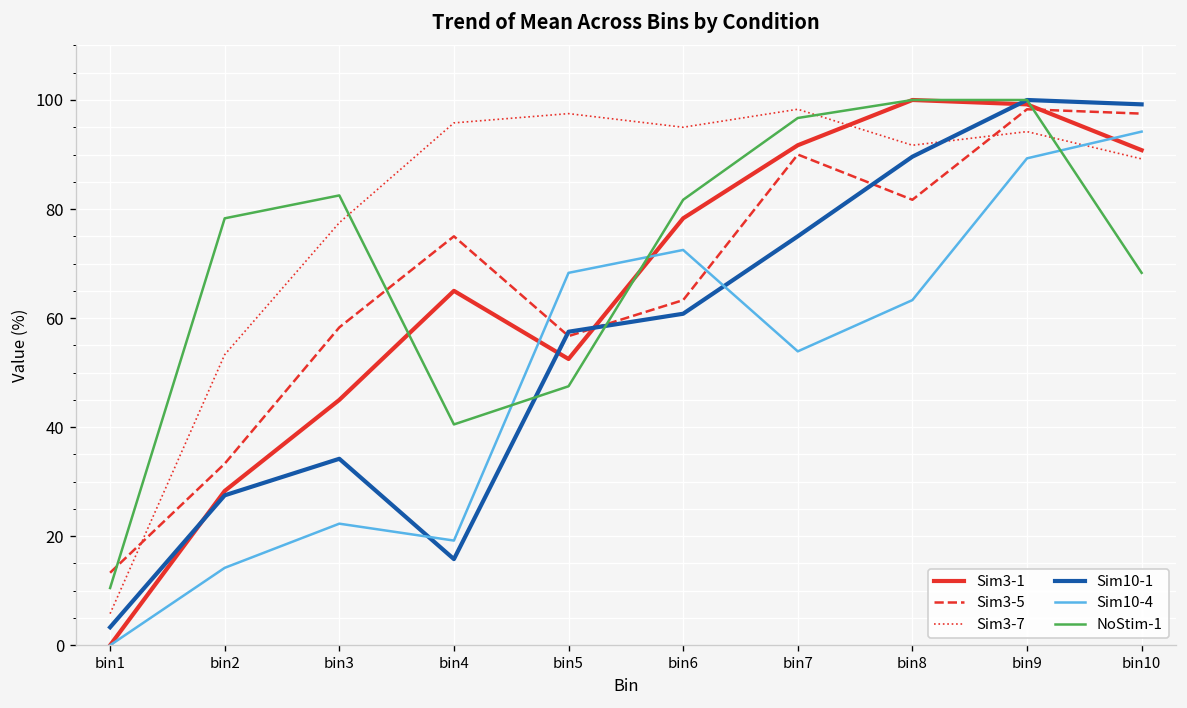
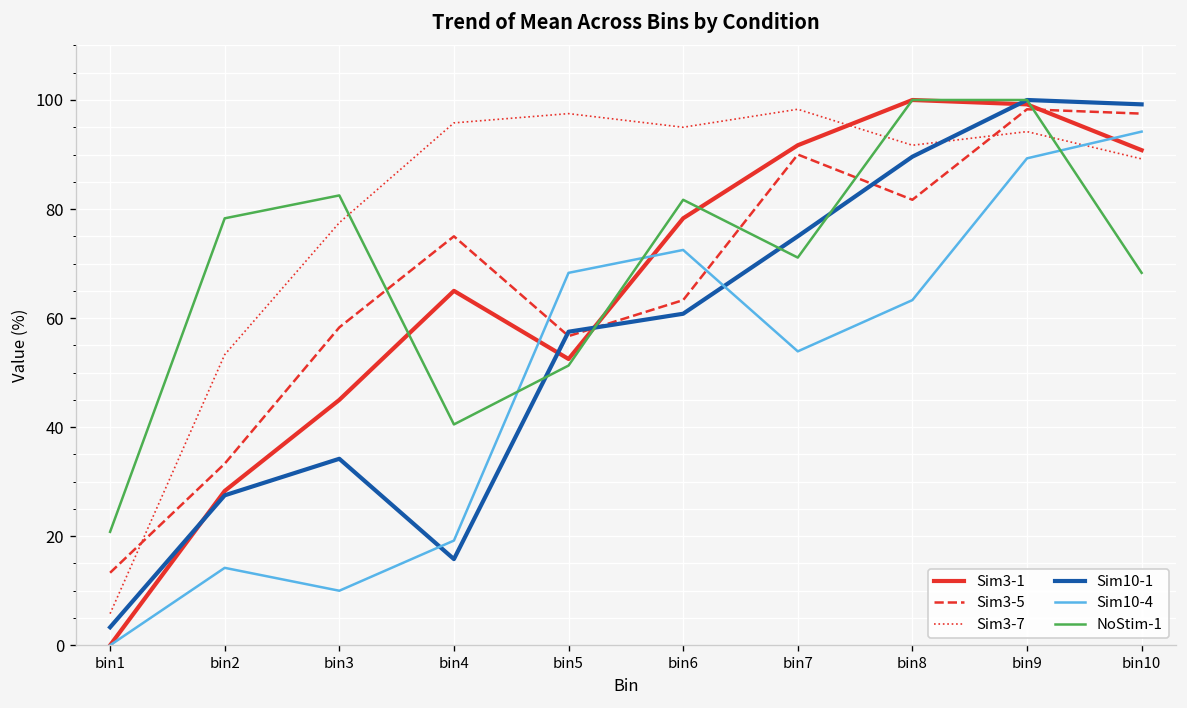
NoStim-1, bin1: 11 -> 21
Sim10-4, bin3: 22 -> 10
NoStim-1, bin5: 48 -> 51
NoStim-1, bin7: 97 -> 71
